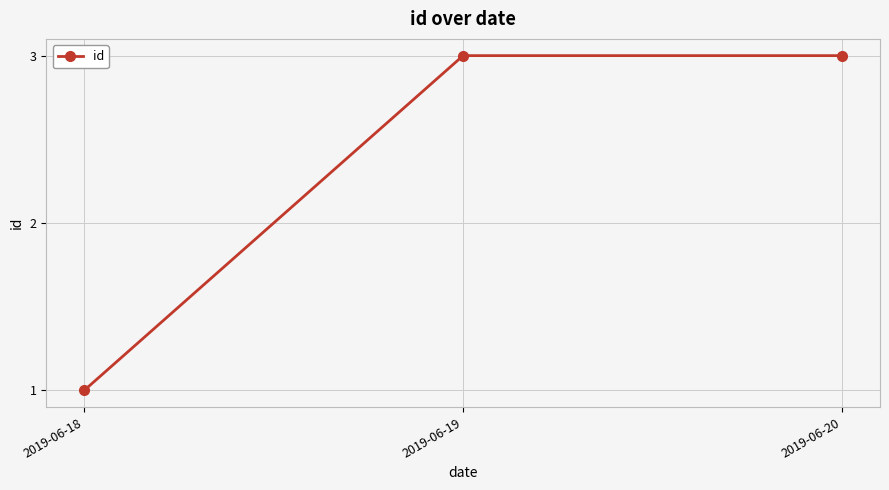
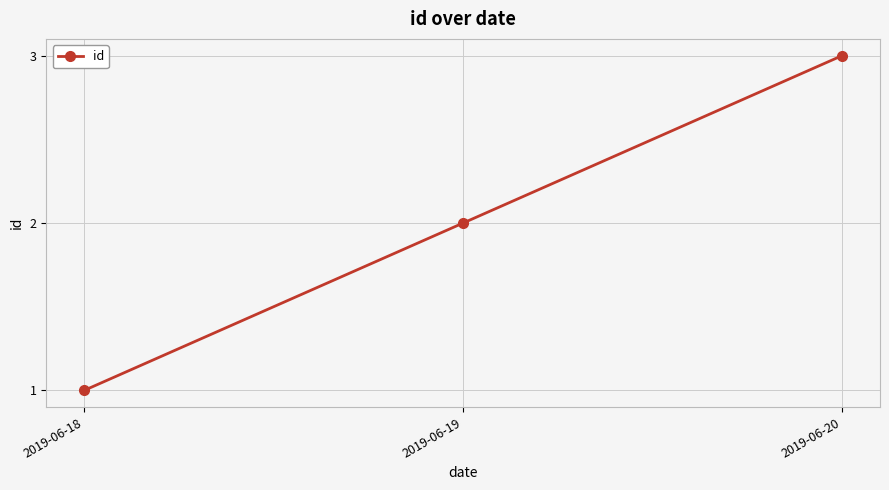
2019-06-19: 3 -> 2
